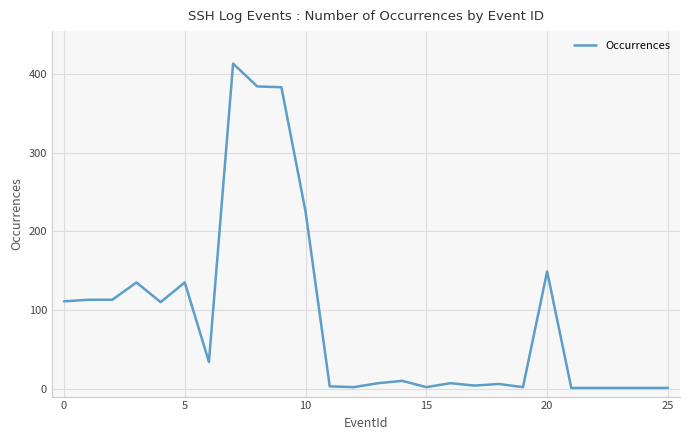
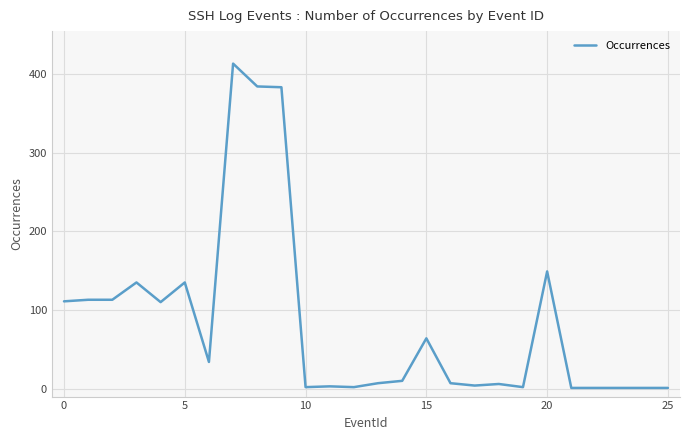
10: 230 -> 0
15: 0 -> 60
